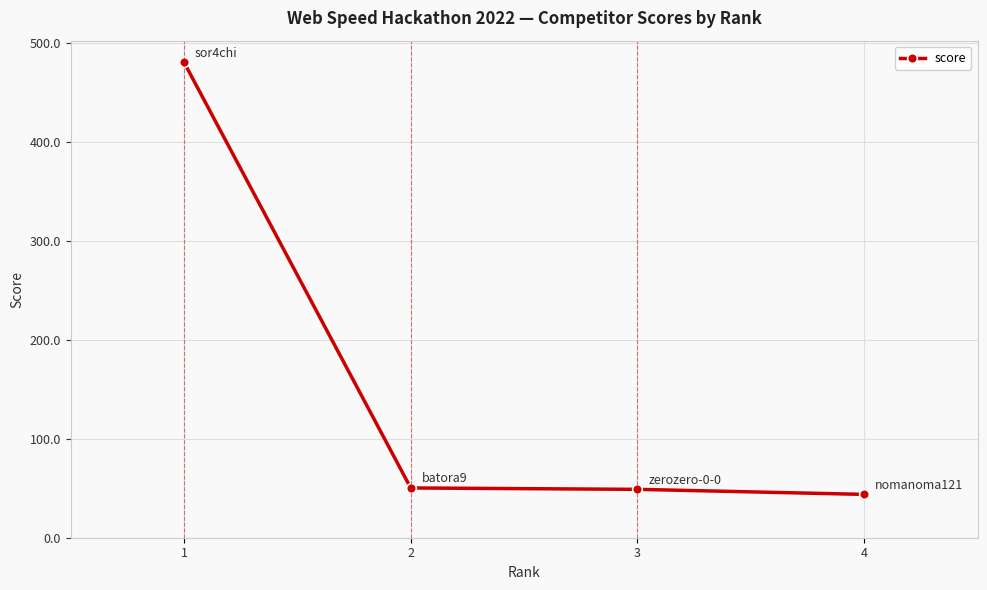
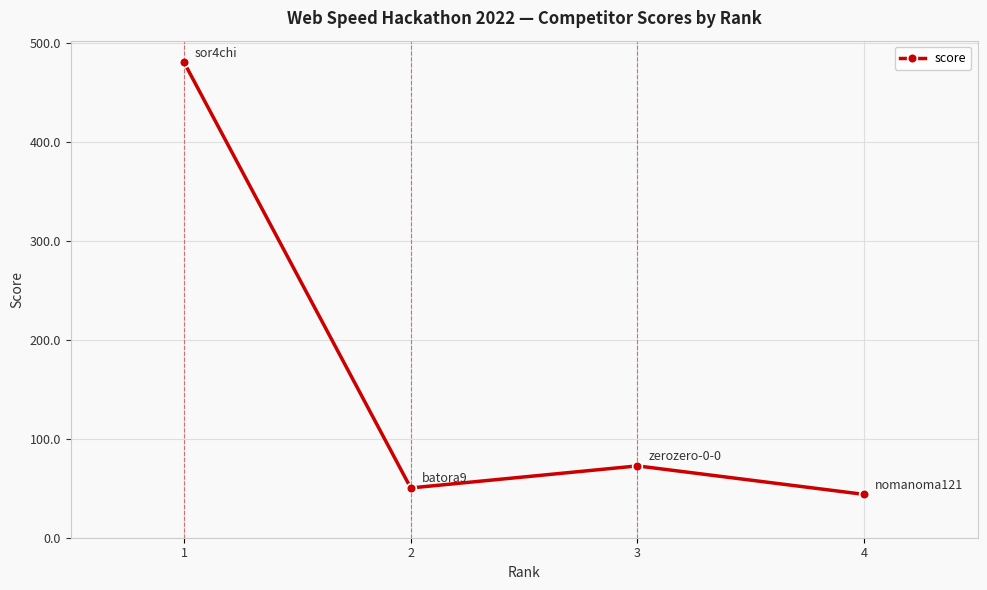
3: 50 -> 70
